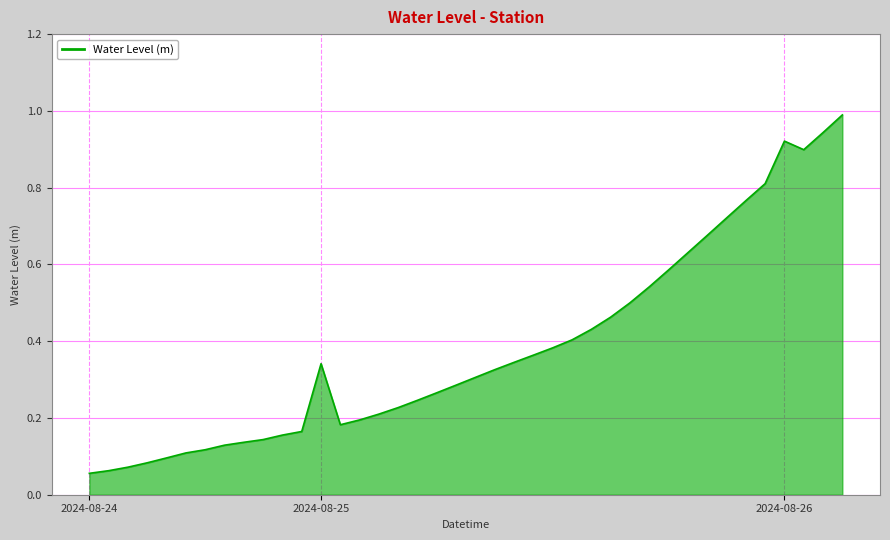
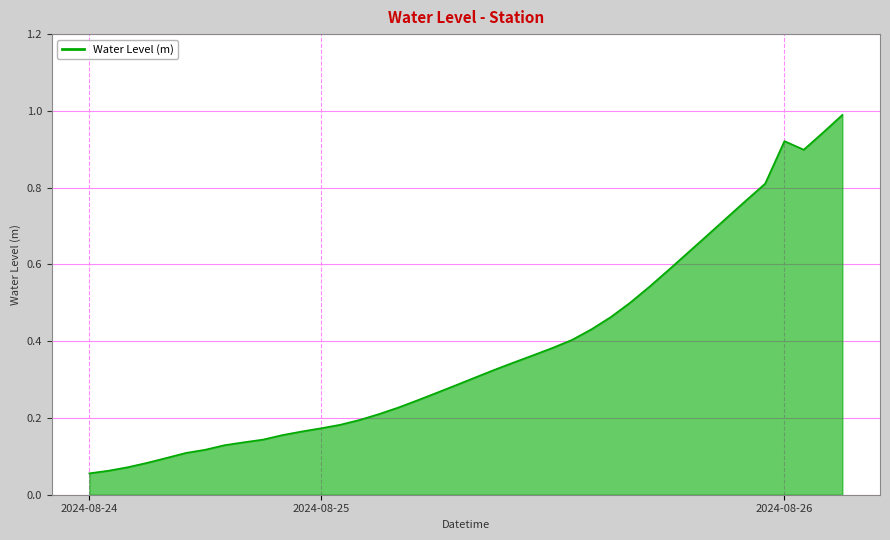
2024-08-25: 0.34 -> 0.17
